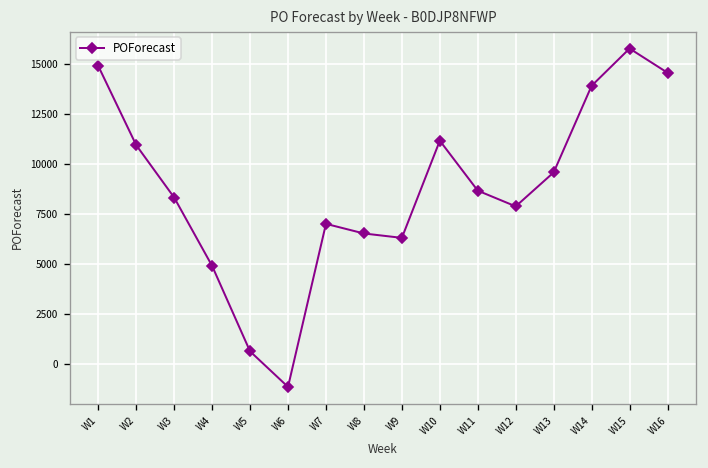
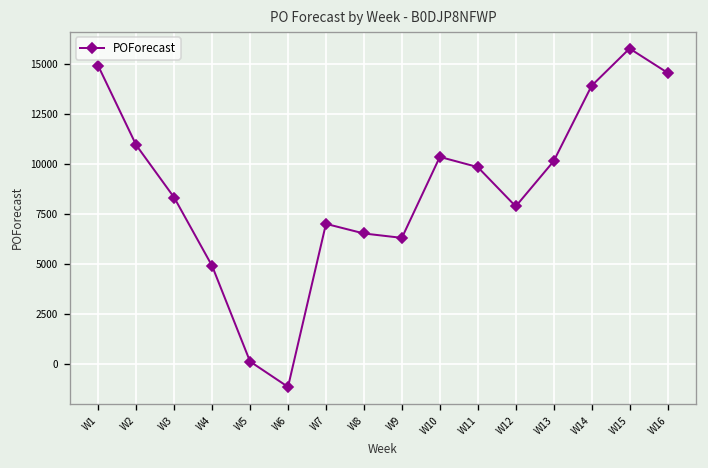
W5: 600 -> 100
W10: 11200 -> 10400
W11: 8700 -> 9900
W13: 9600 -> 10200
